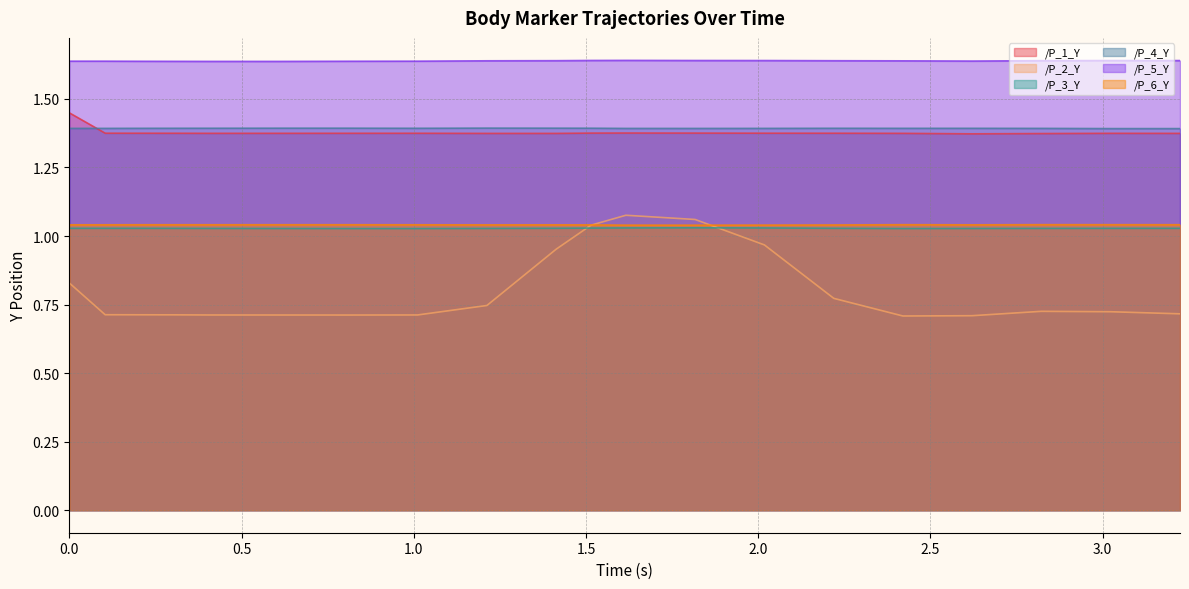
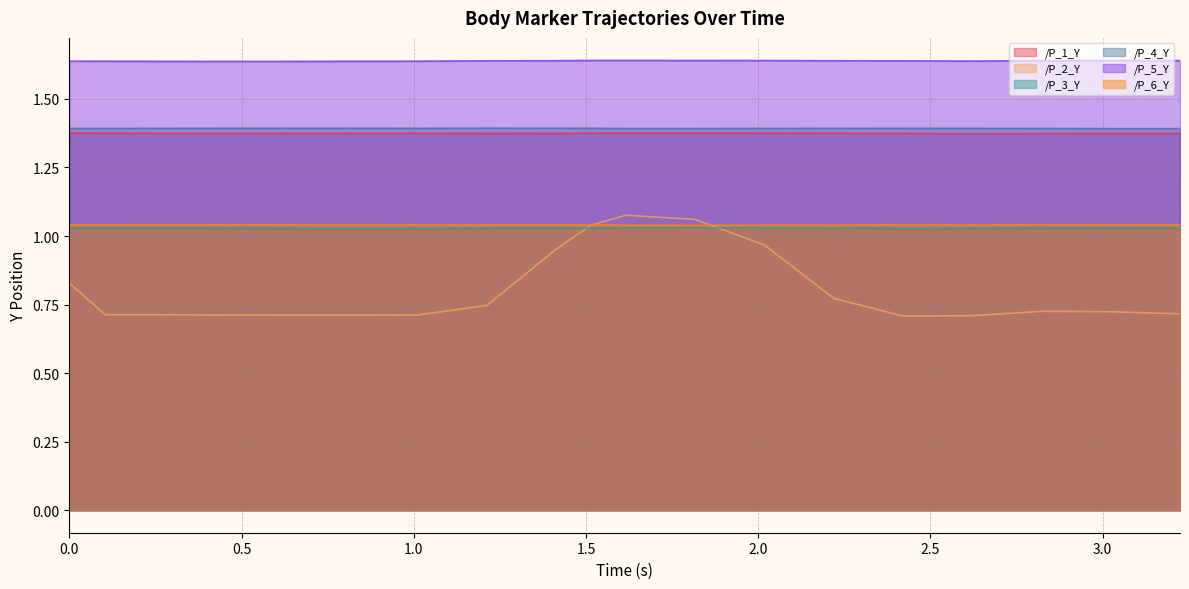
/P_1_Y, 0.0: 1.45 -> 1.38
